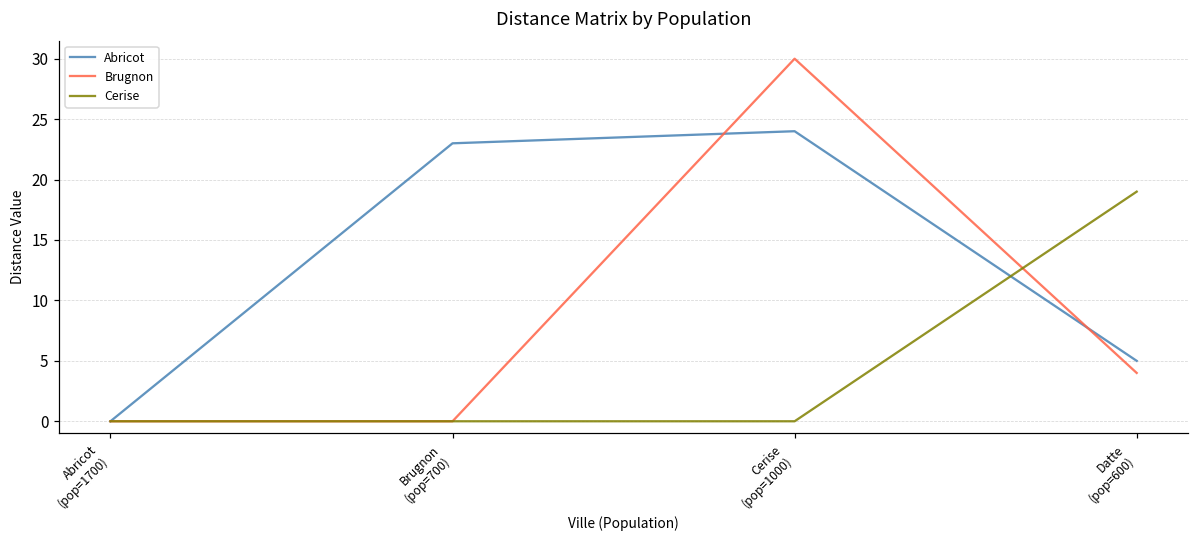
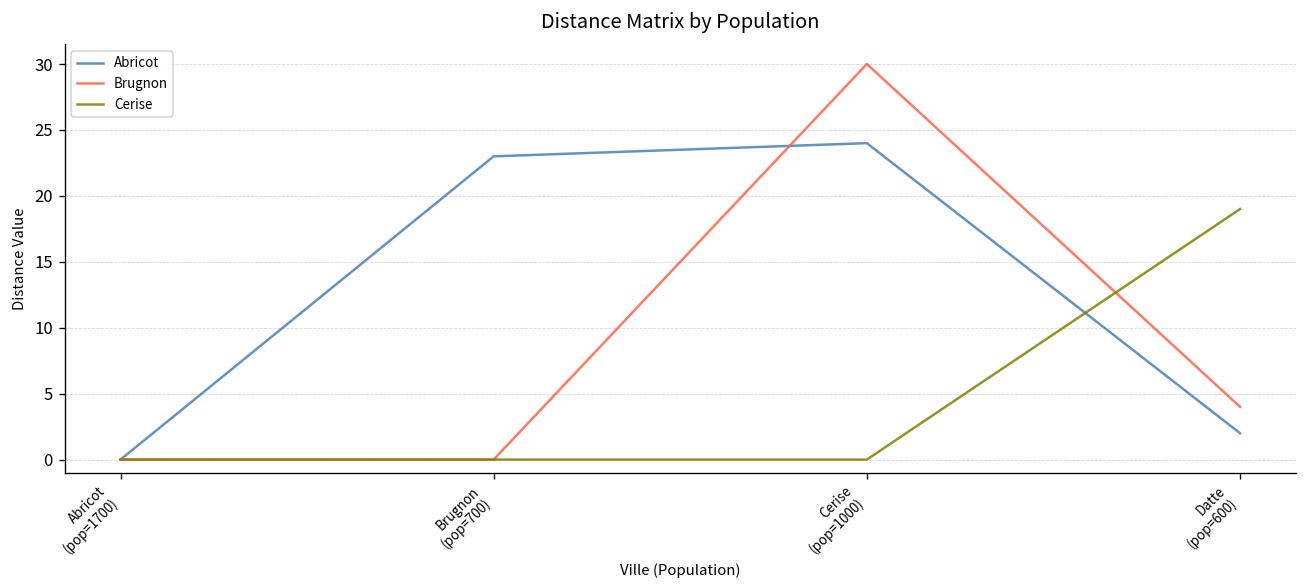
Abricot, Datte (pop=600): 5 -> 2
